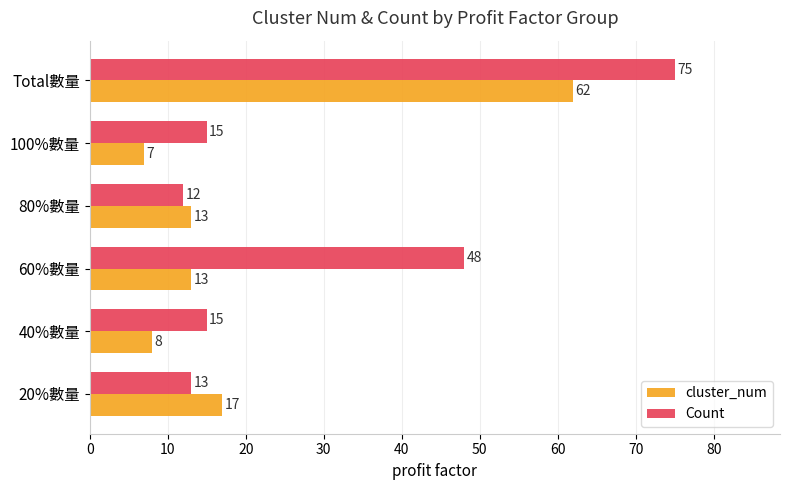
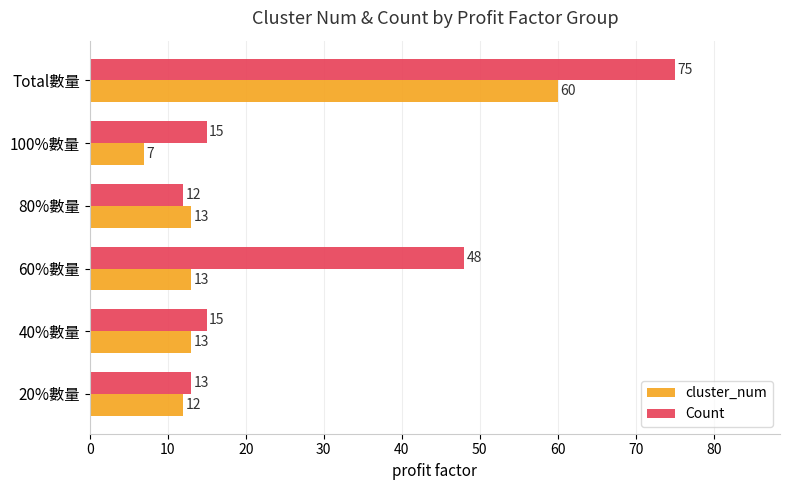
cluster_num, Total數量: 62 -> 60
cluster_num, 40%數量: 8 -> 13
cluster_num, 20%數量: 17 -> 12
